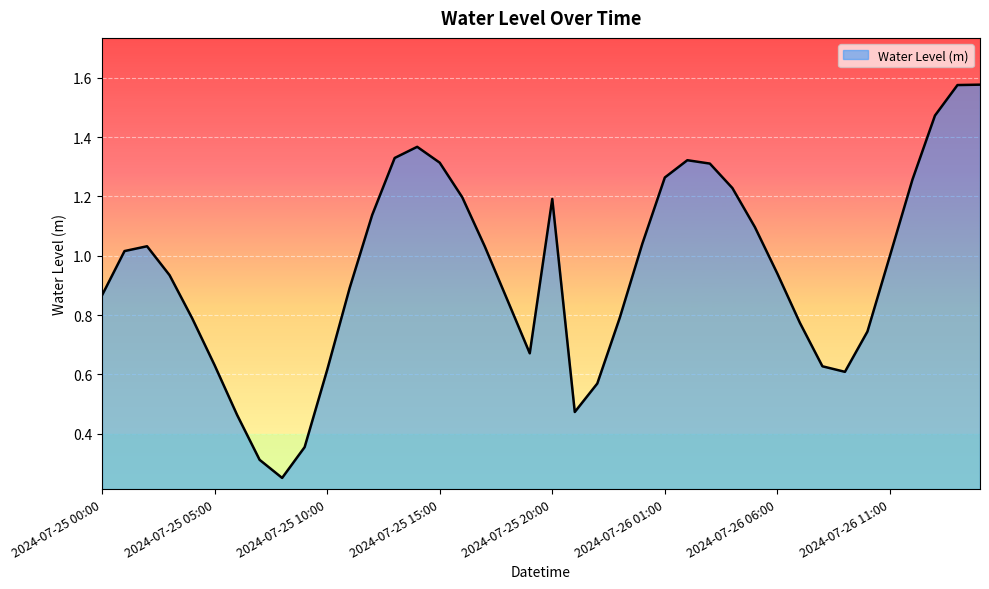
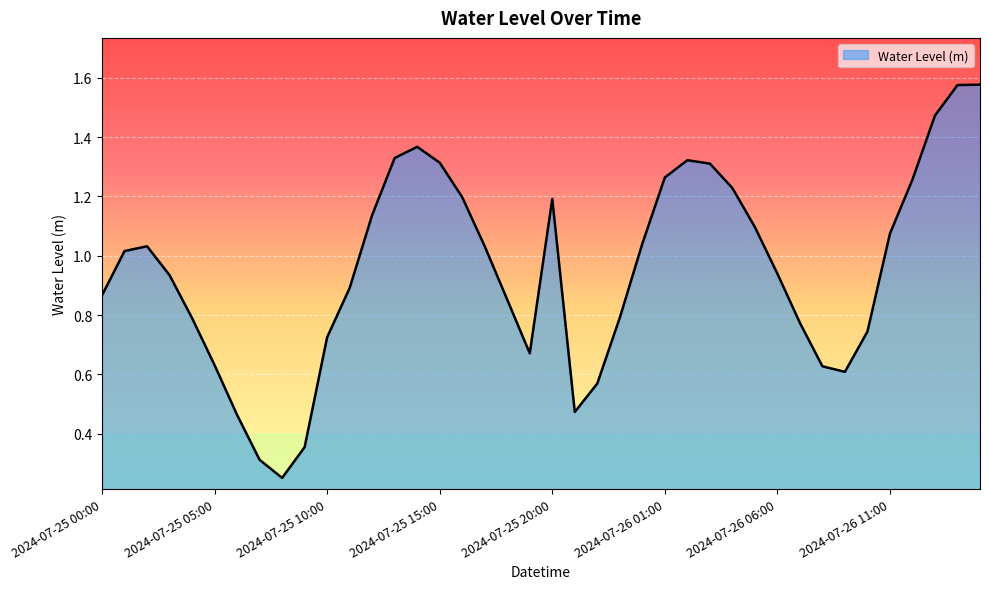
2024-07-25 10:00: 0.61 -> 0.73
2024-07-26 11:00: 1.00 -> 1.07
